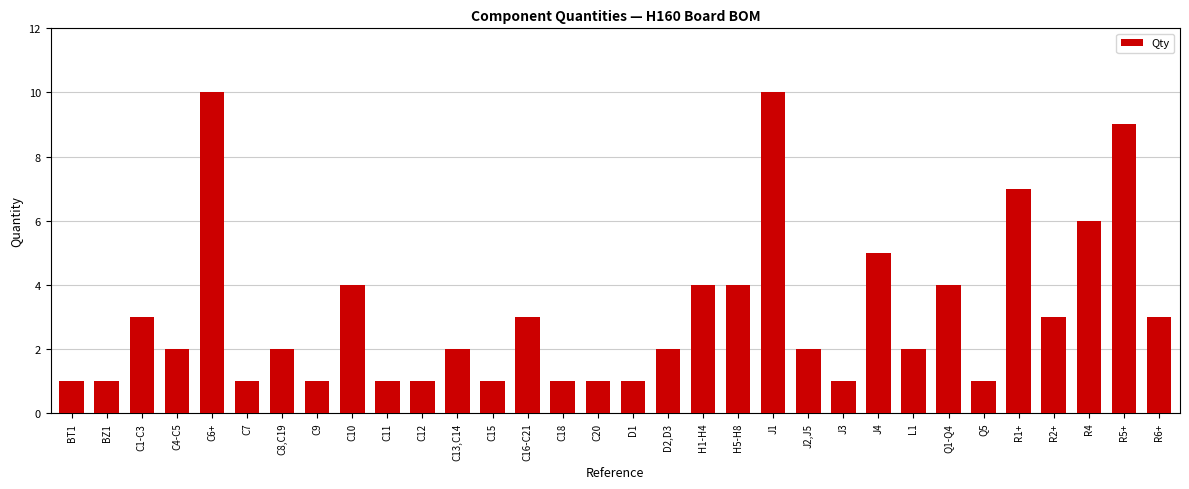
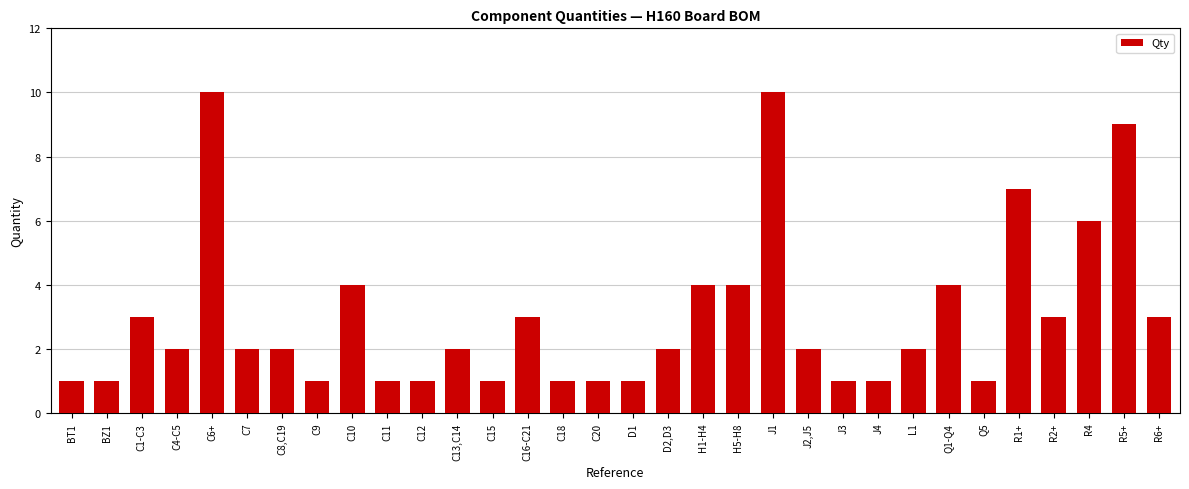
C7: 1 -> 2
J4: 5 -> 1
